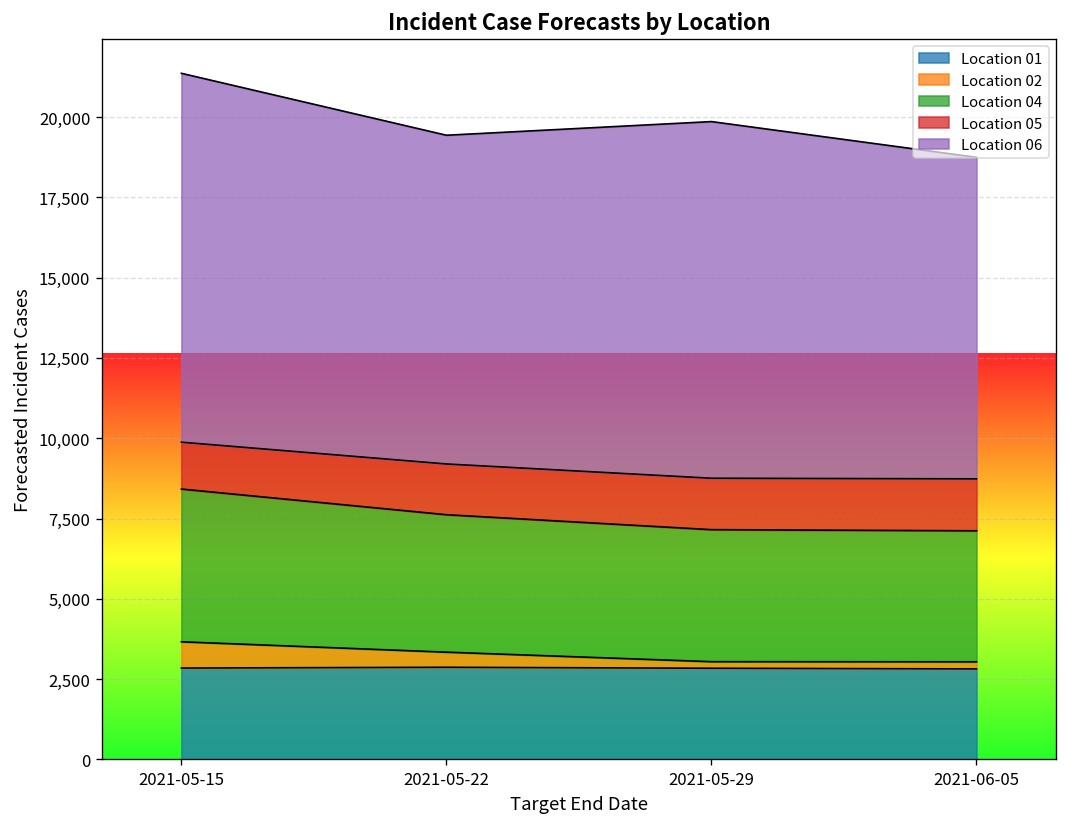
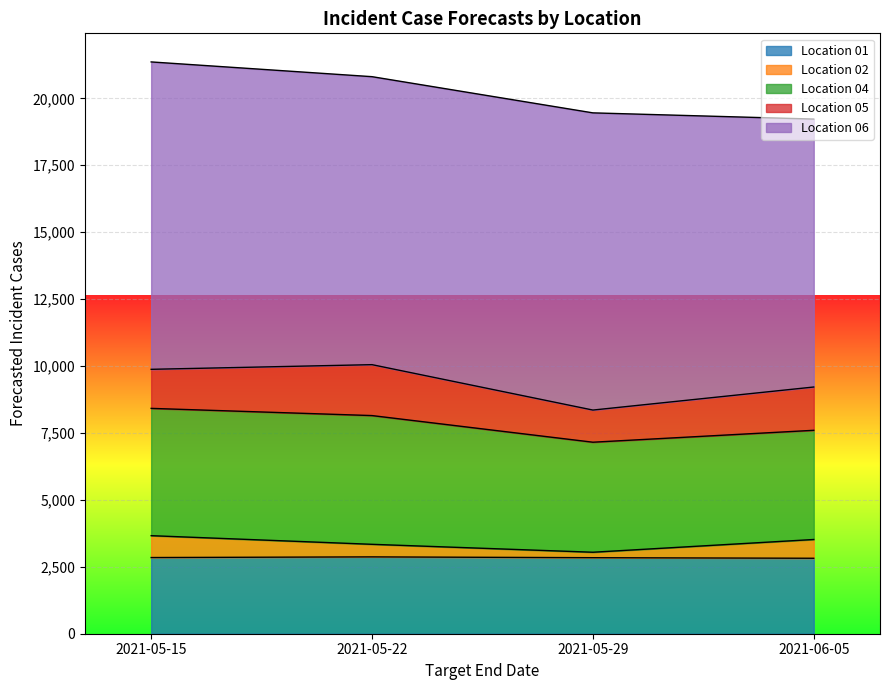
Location 04, 2021-05-22: 4,300 -> 4,800
Location 05, 2021-05-22: 1,600 -> 1,900
Location 06, 2021-05-22: 10,200 -> 10,800
Location 05, 2021-05-29: 1,600 -> 1,200
Location 02, 2021-06-05: 200 -> 700
